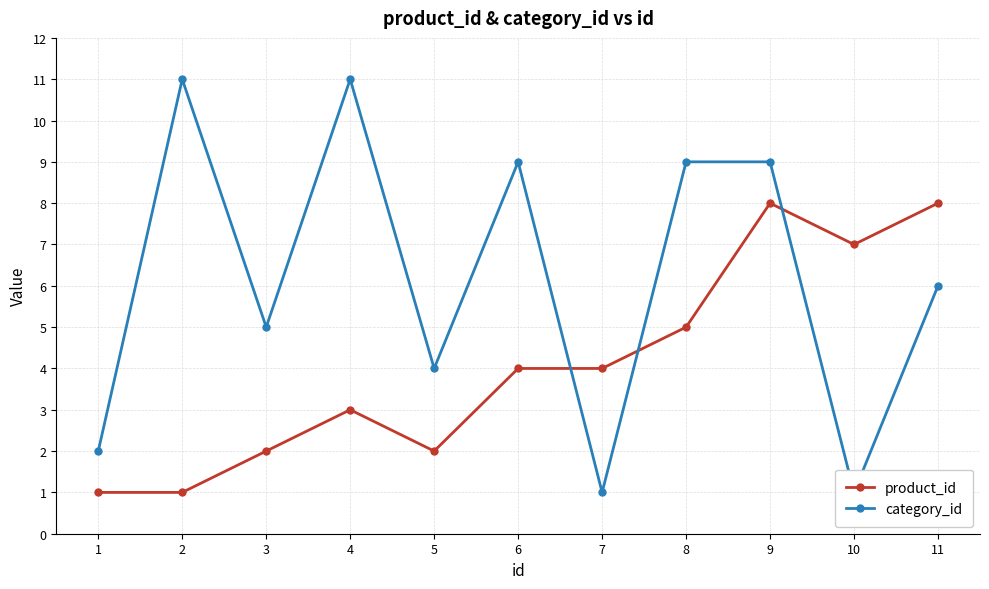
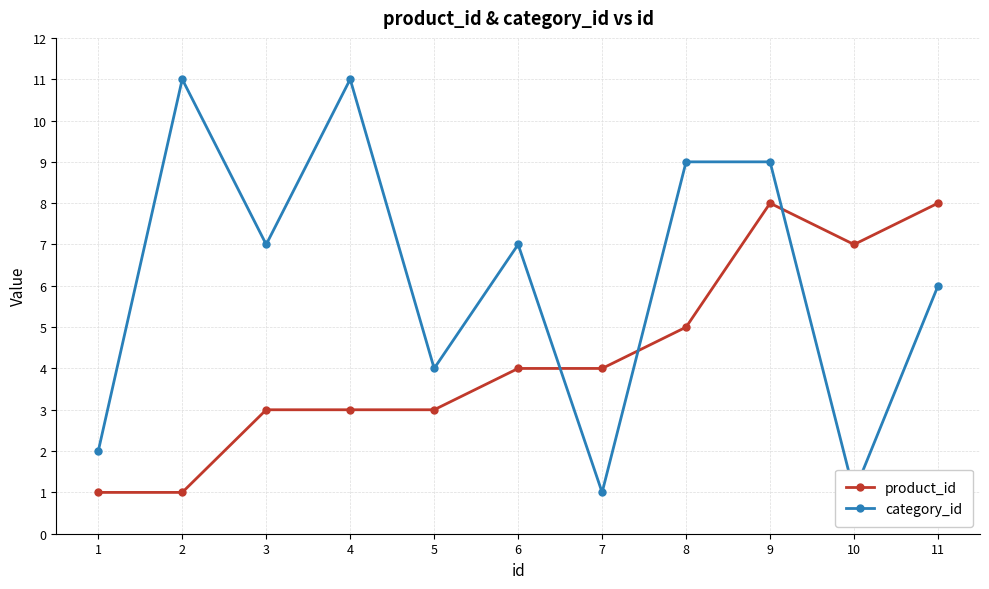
product_id, 3: 2 -> 3
category_id, 3: 5 -> 7
product_id, 5: 2 -> 3
category_id, 6: 9 -> 7
